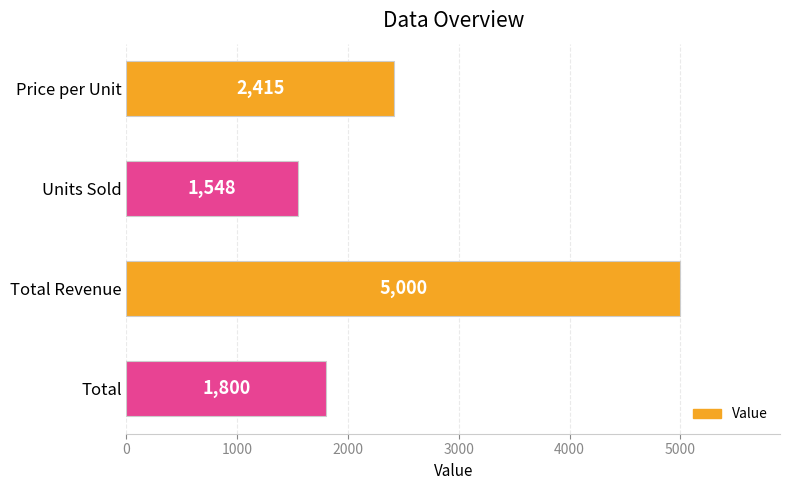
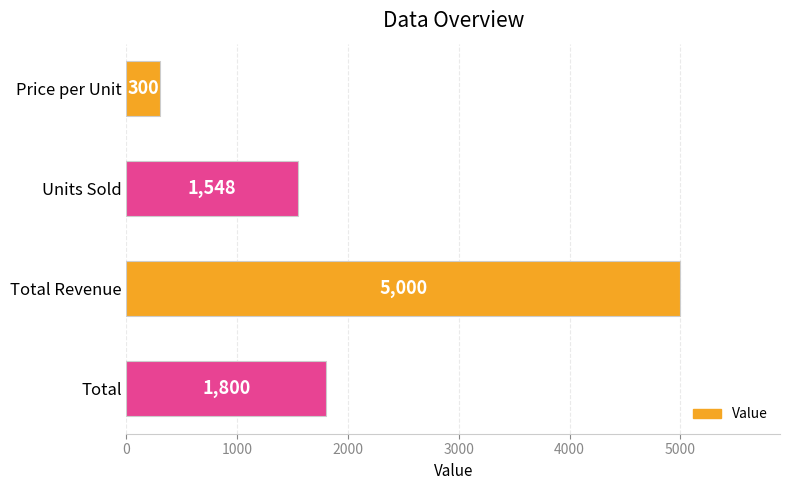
Price per Unit: 2,415 -> 300
